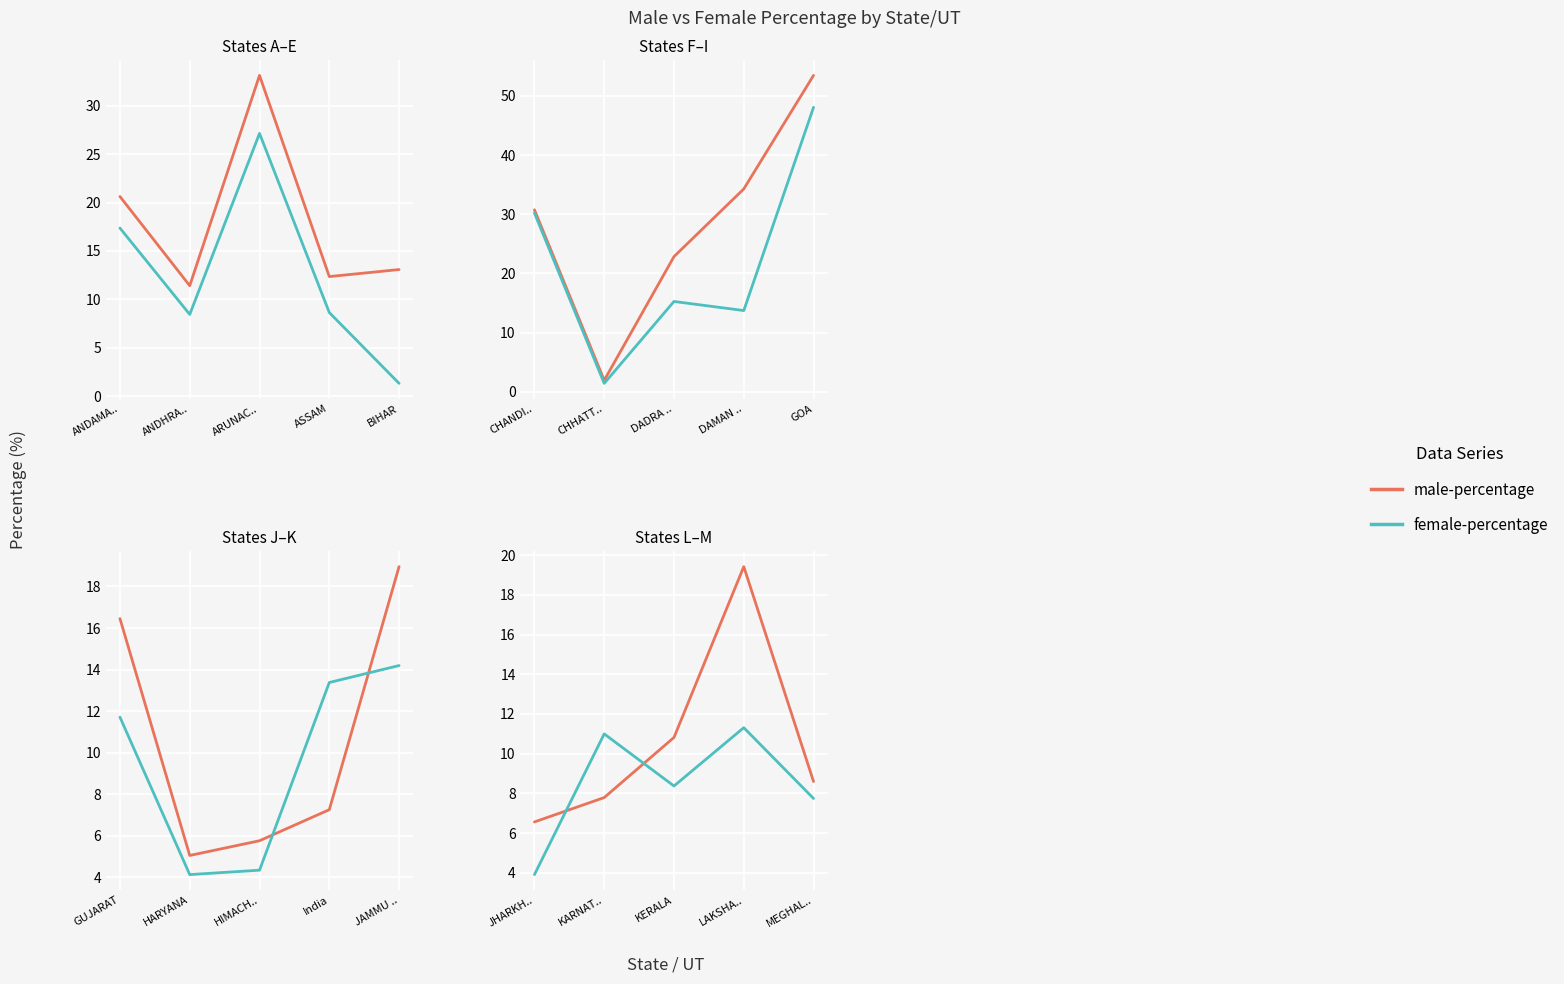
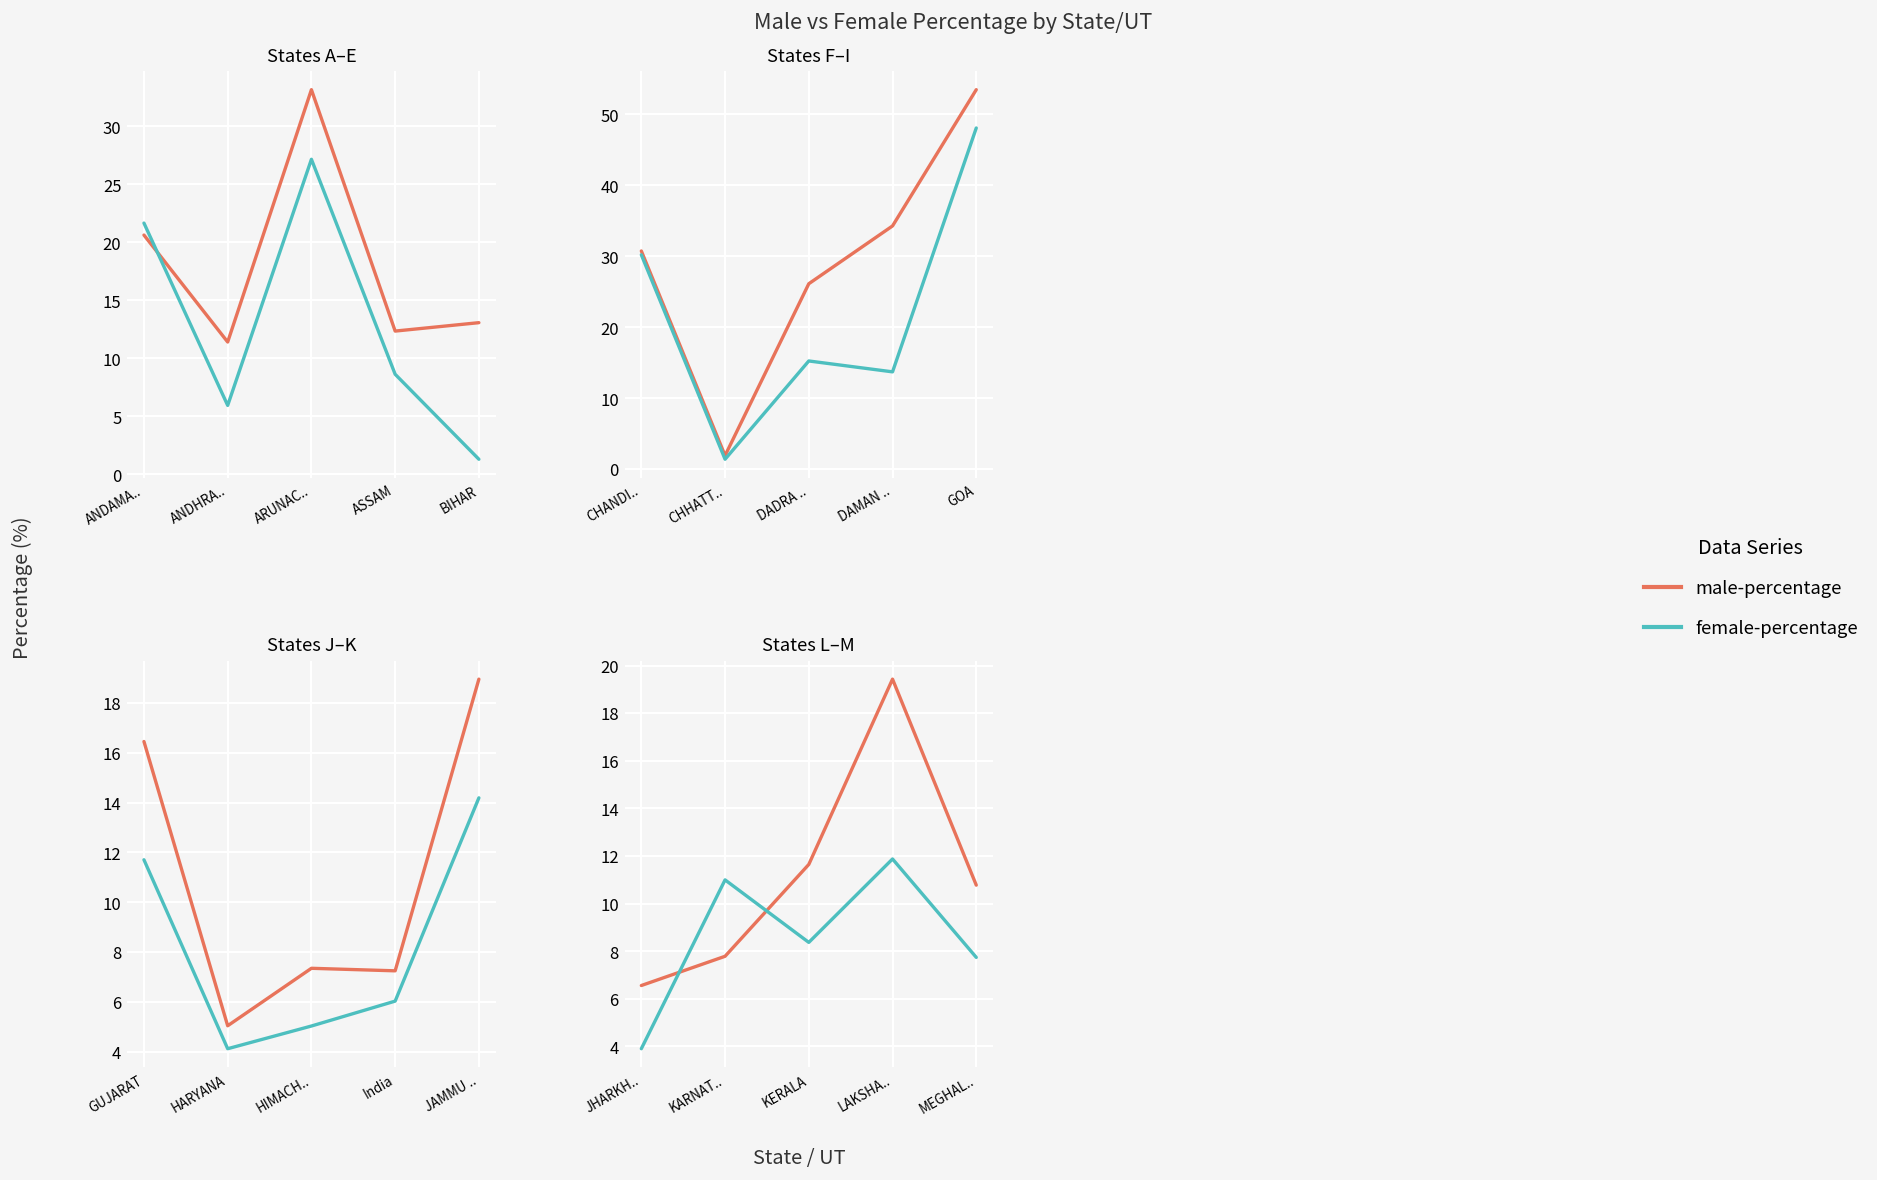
States A–E, female-percentage, ANDAMA..: 17 -> 22
States A–E, female-percentage, ANDHRA..: 8 -> 6
States F–I, male-percentage, DADRA ..: 23 -> 26
States J–K, male-percentage, HIMACH..: 5.8 -> 7.4
States J–K, female-percentage, HIMACH..: 4.3 -> 5.0
States J–K, female-percentage, India: 13.4 -> 6.0
States L–M, male-percentage, KERALA: 10.8 -> 11.6
States L–M, female-percentage, LAKSHA..: 11.3 -> 11.9
States L–M, male-percentage, MEGHAL..: 8.6 -> 10.8
